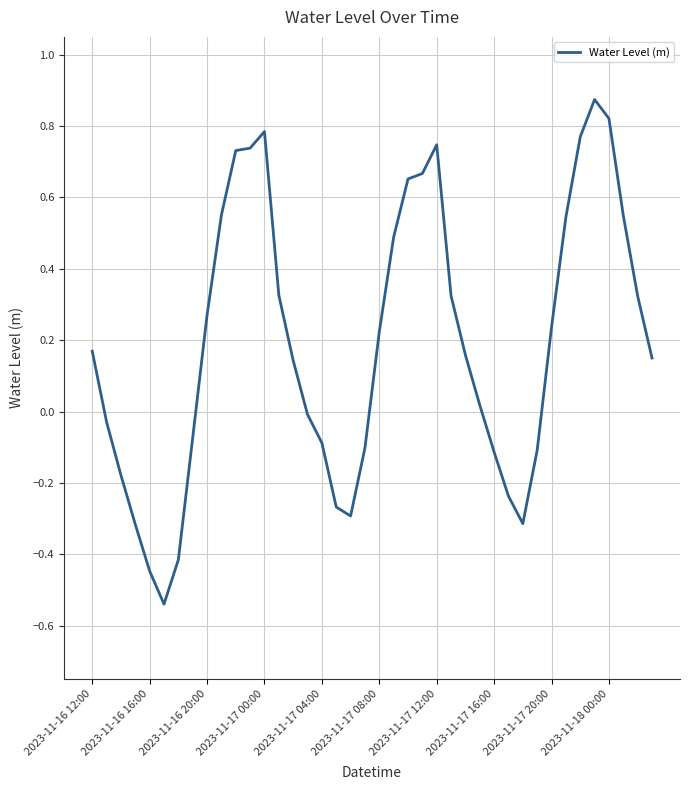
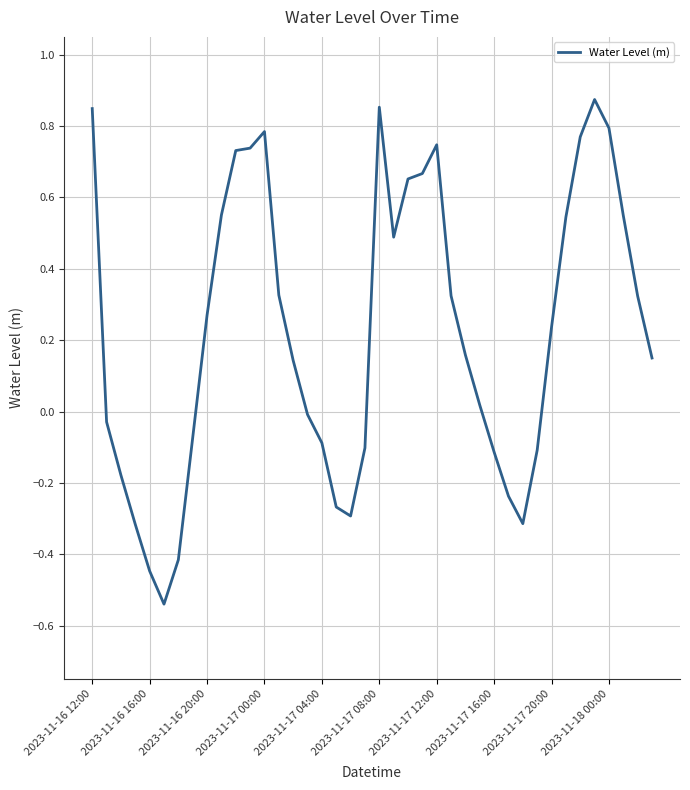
2023-11-16 12:00: 0.17 -> 0.85
2023-11-17 08:00: 0.22 -> 0.85
2023-11-18 00:00: 0.82 -> 0.79
